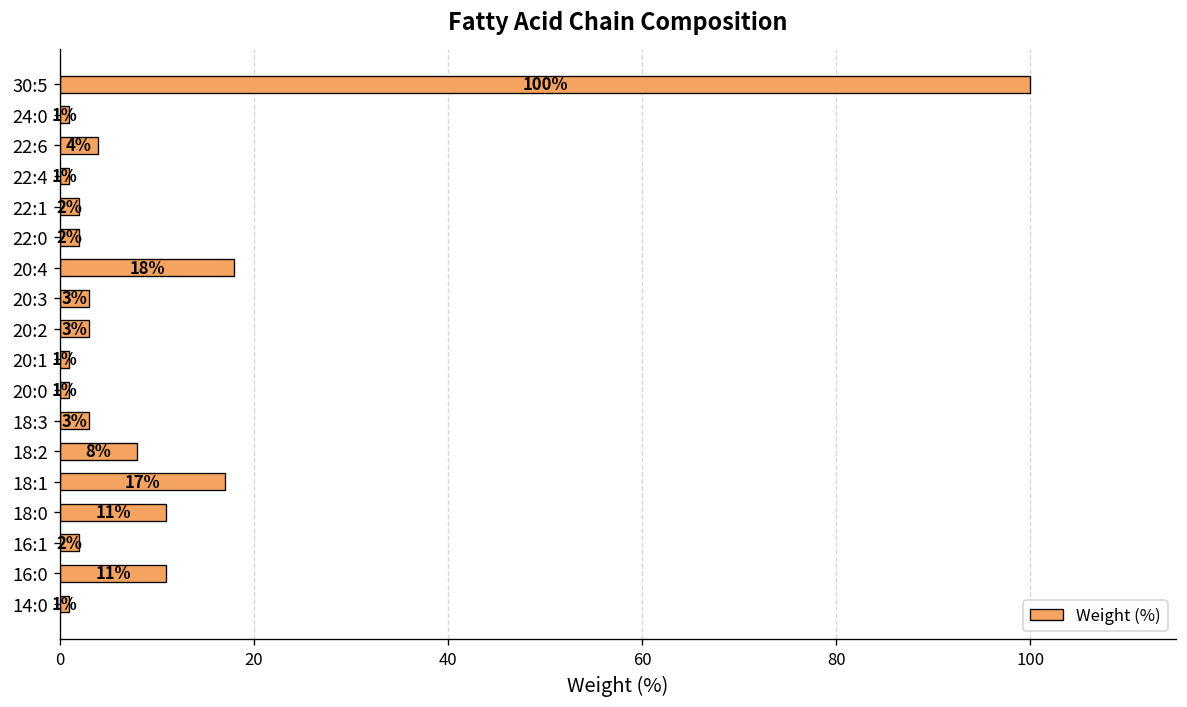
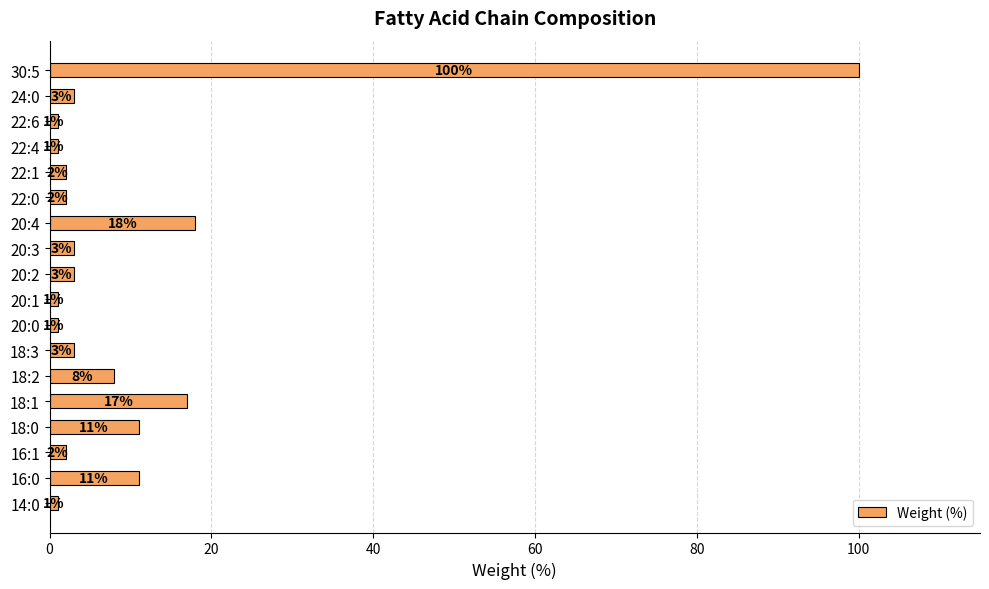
24:0: 1% -> 3%
22:6: 4% -> 1%
